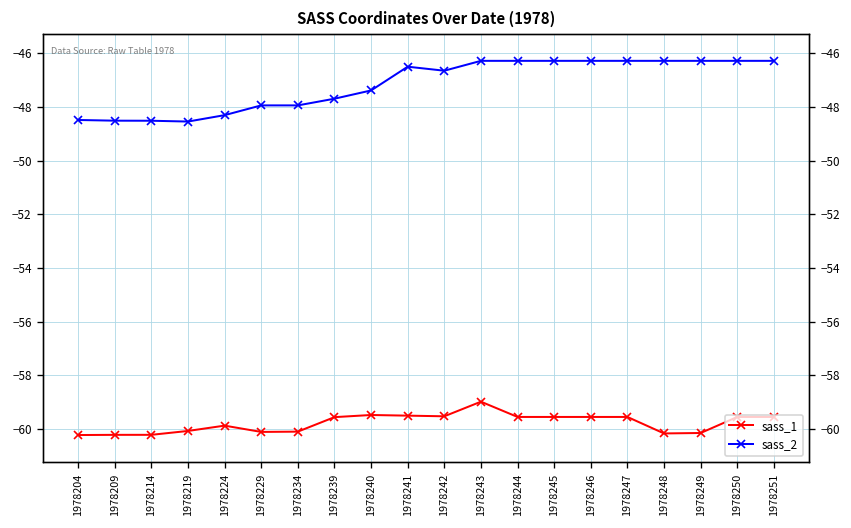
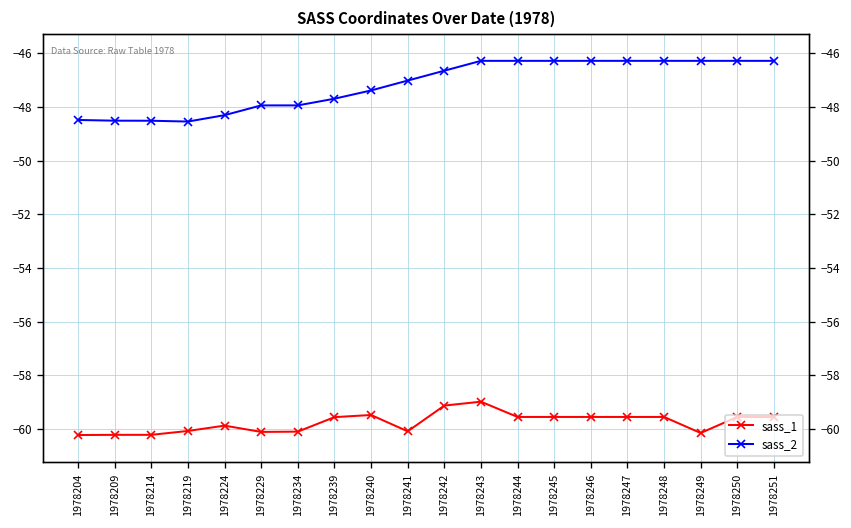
sass_1, 1978241: -59.5 -> -60.1
sass_2, 1978241: -46.5 -> -47.0
sass_1, 1978242: -59.5 -> -59.1
sass_1, 1978248: -60.2 -> -59.5
